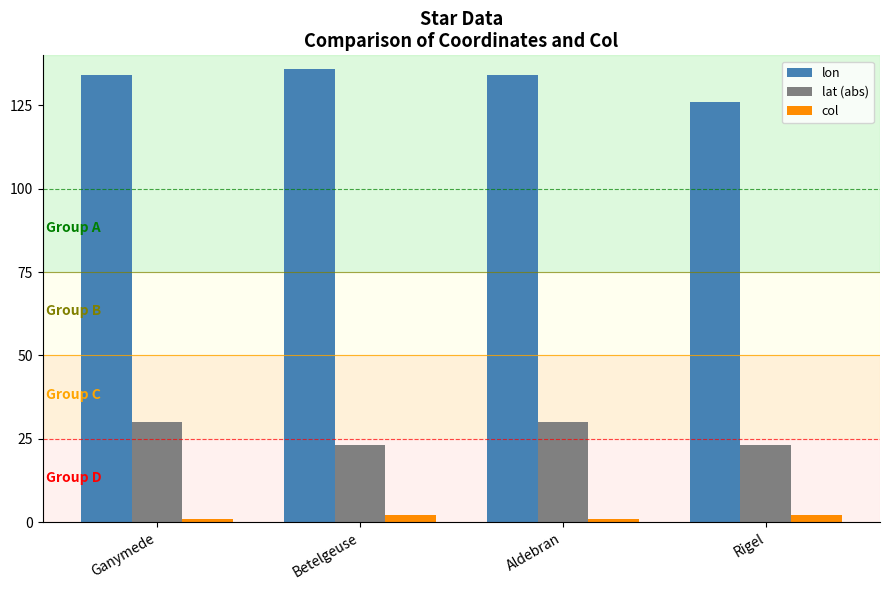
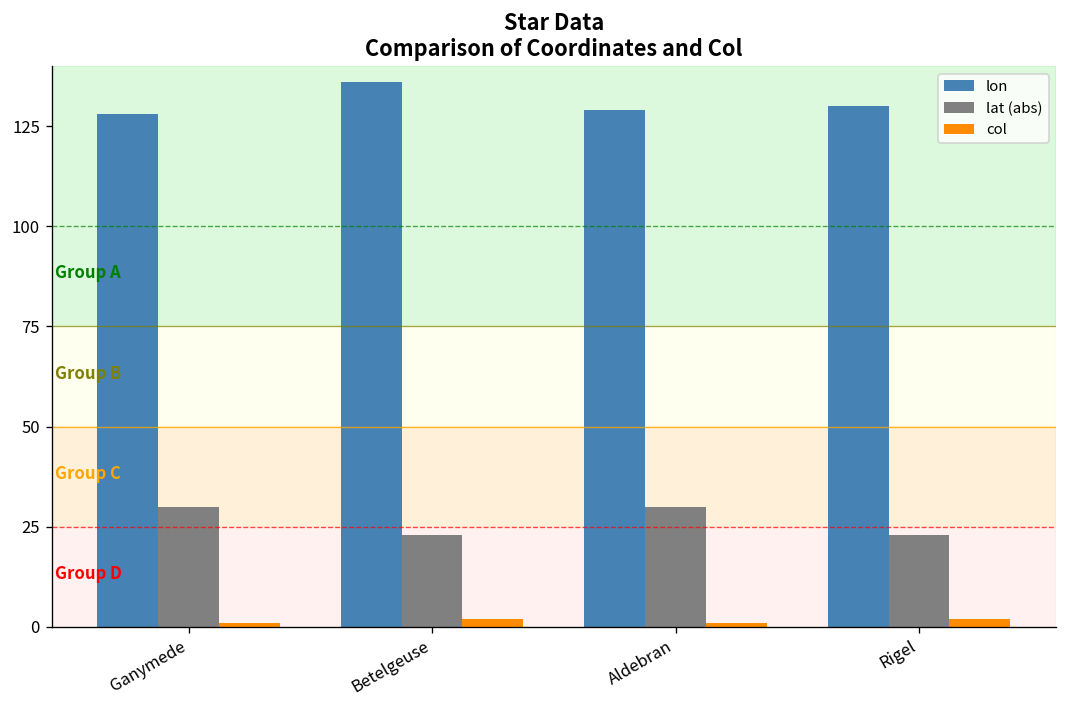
lon, Ganymede: 134 -> 128
lon, Aldebran: 134 -> 129
lon, Rigel: 126 -> 130
